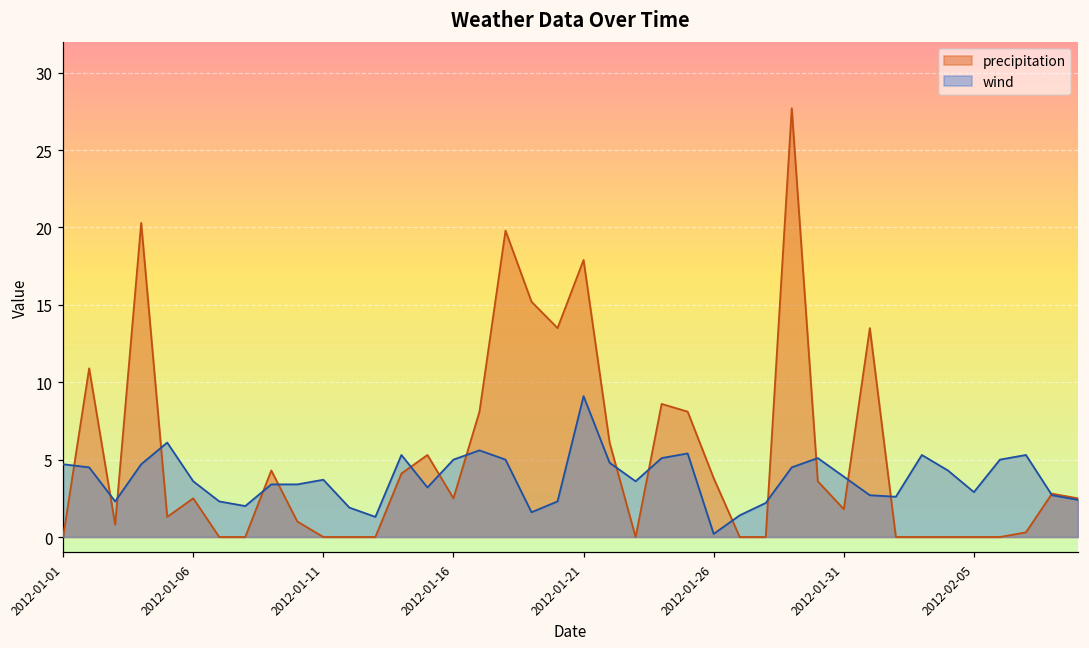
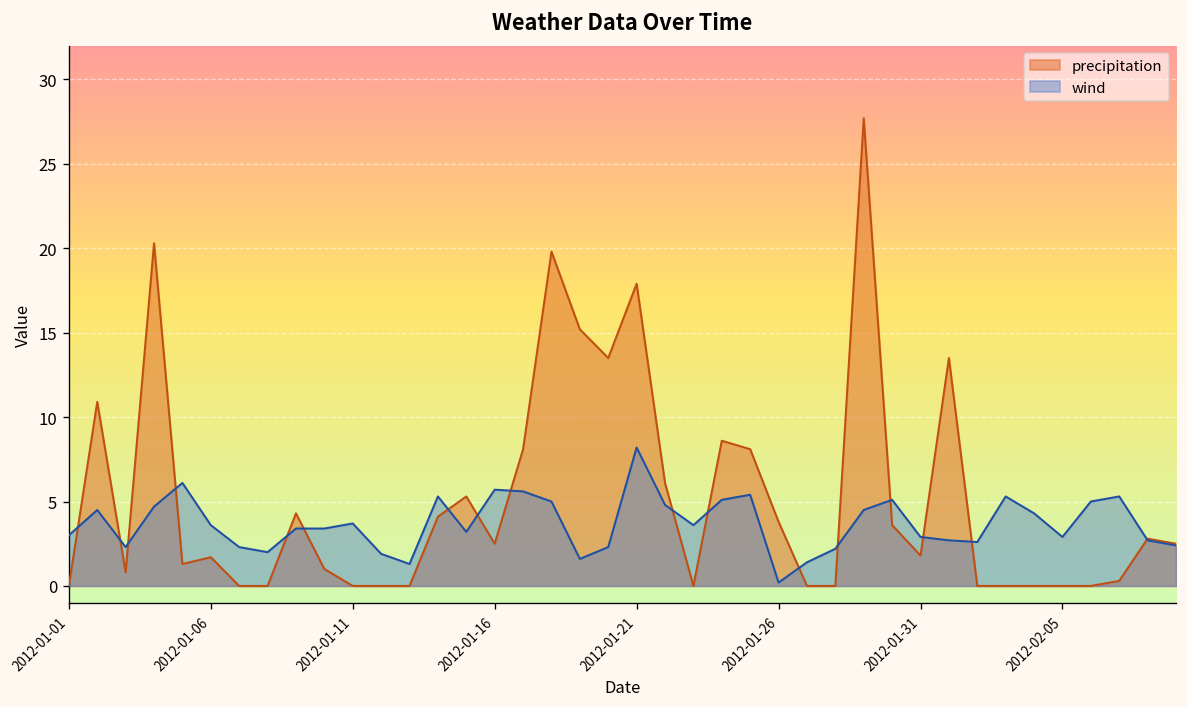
wind, 2012-01-01: 4.7 -> 3.0
precipitation, 2012-01-06: 2.5 -> 1.7
wind, 2012-01-16: 5.0 -> 5.7
wind, 2012-01-21: 9.1 -> 8.2
wind, 2012-01-31: 3.9 -> 2.9
